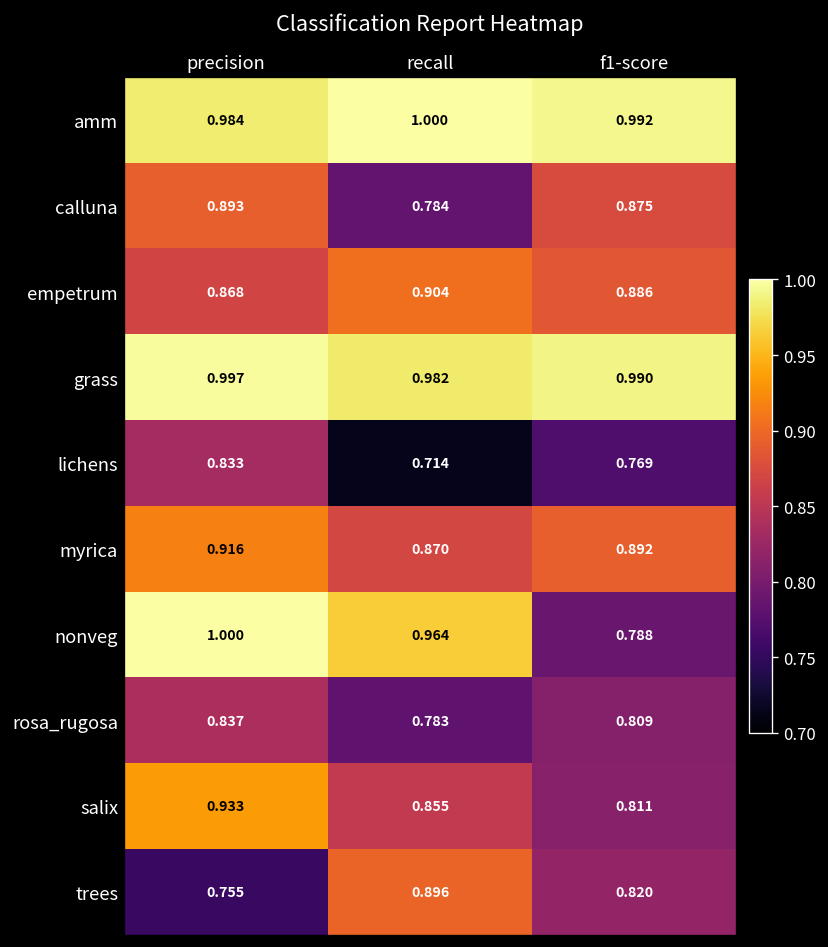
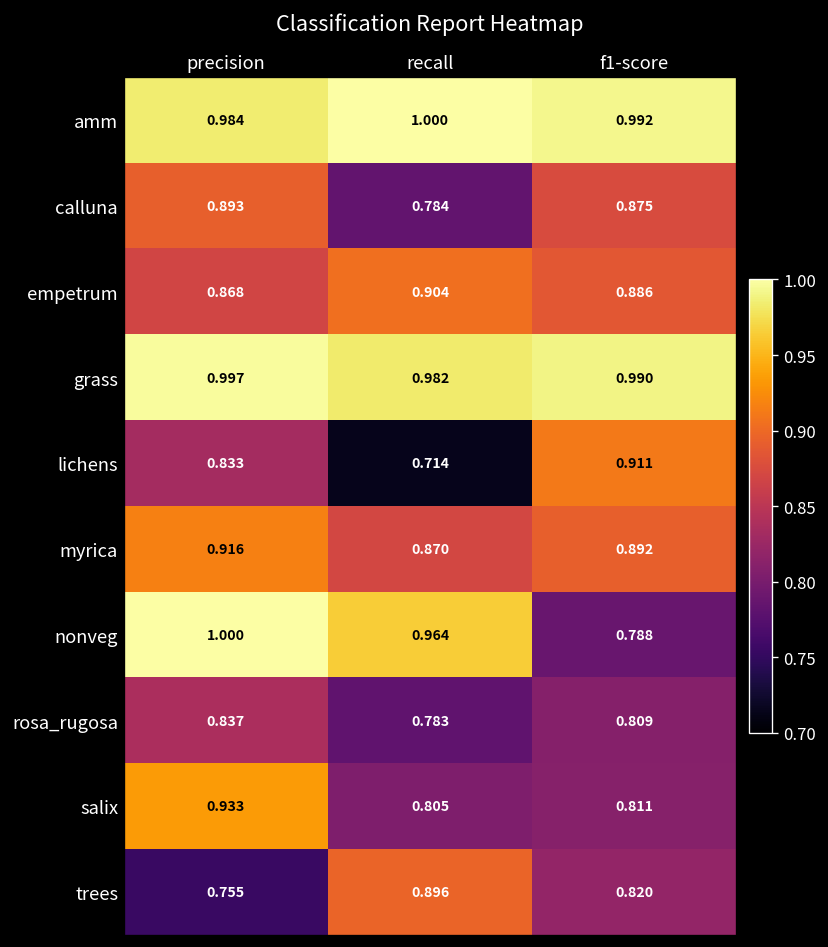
lichens, f1-score: 0.769 -> 0.911
salix, recall: 0.855 -> 0.805
